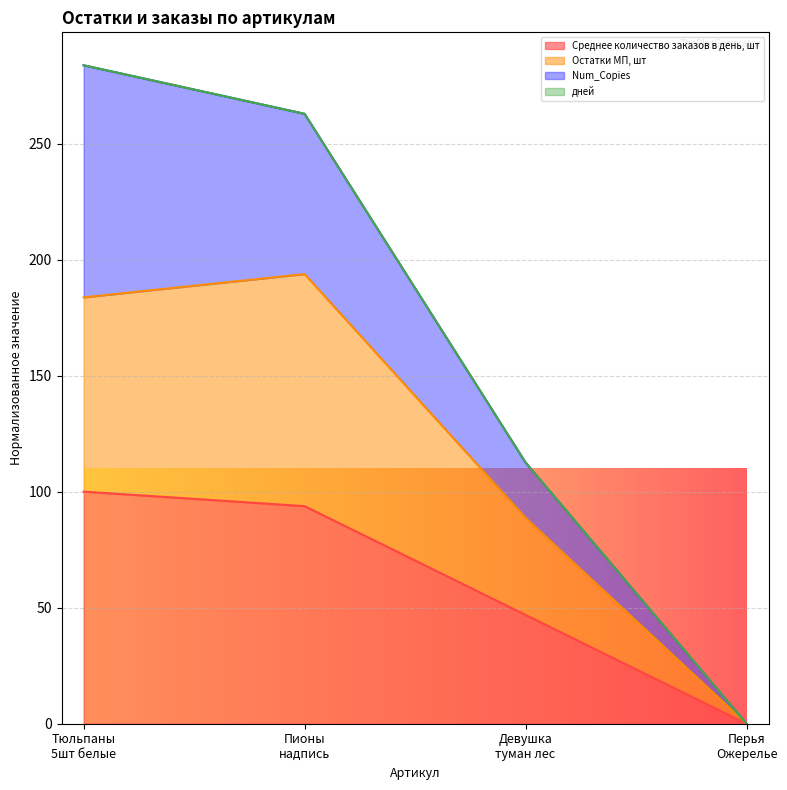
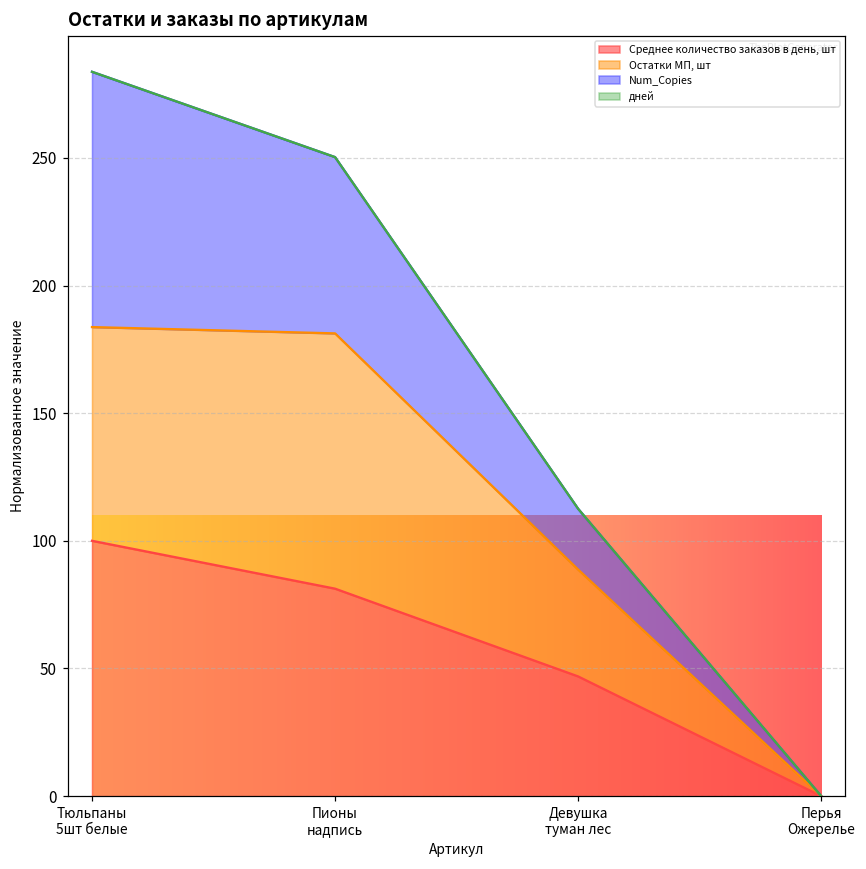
Среднее количество заказов в день, шт, Пионы надпись: 94 -> 81
